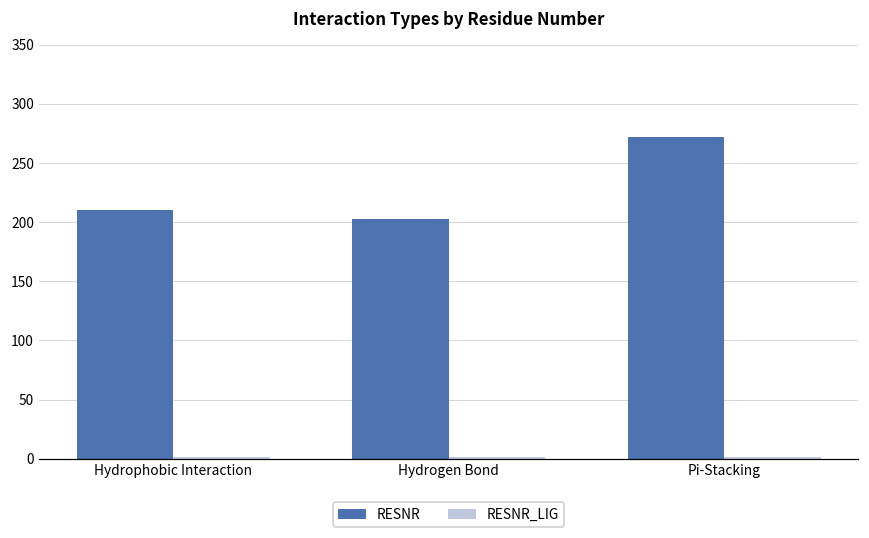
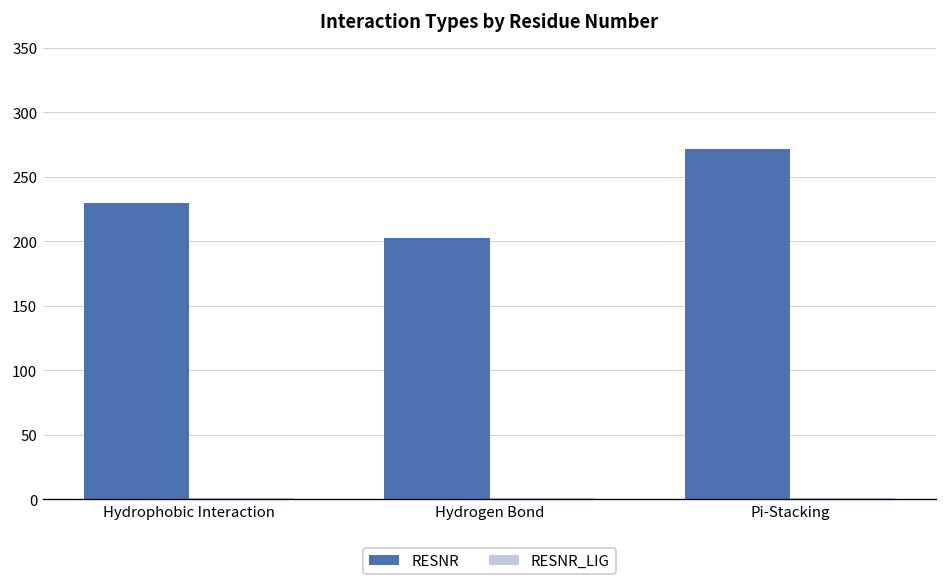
RESNR, Hydrophobic Interaction: 210 -> 230
